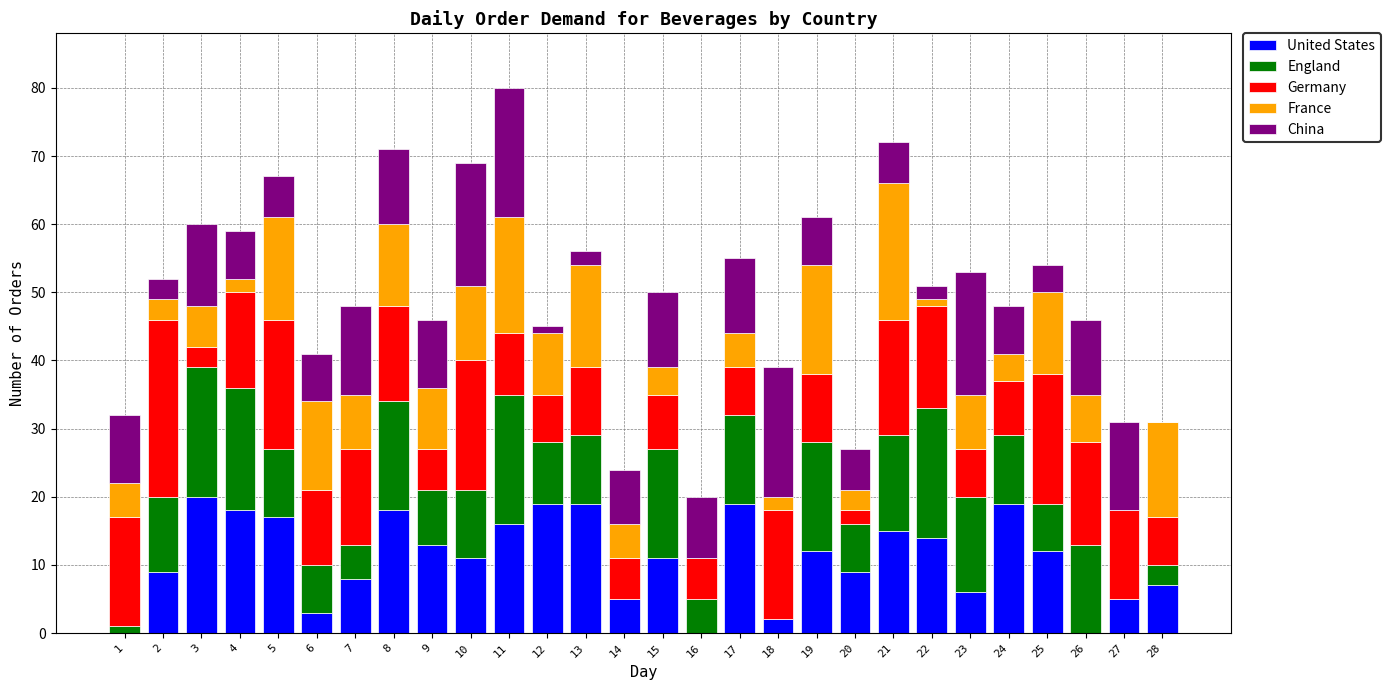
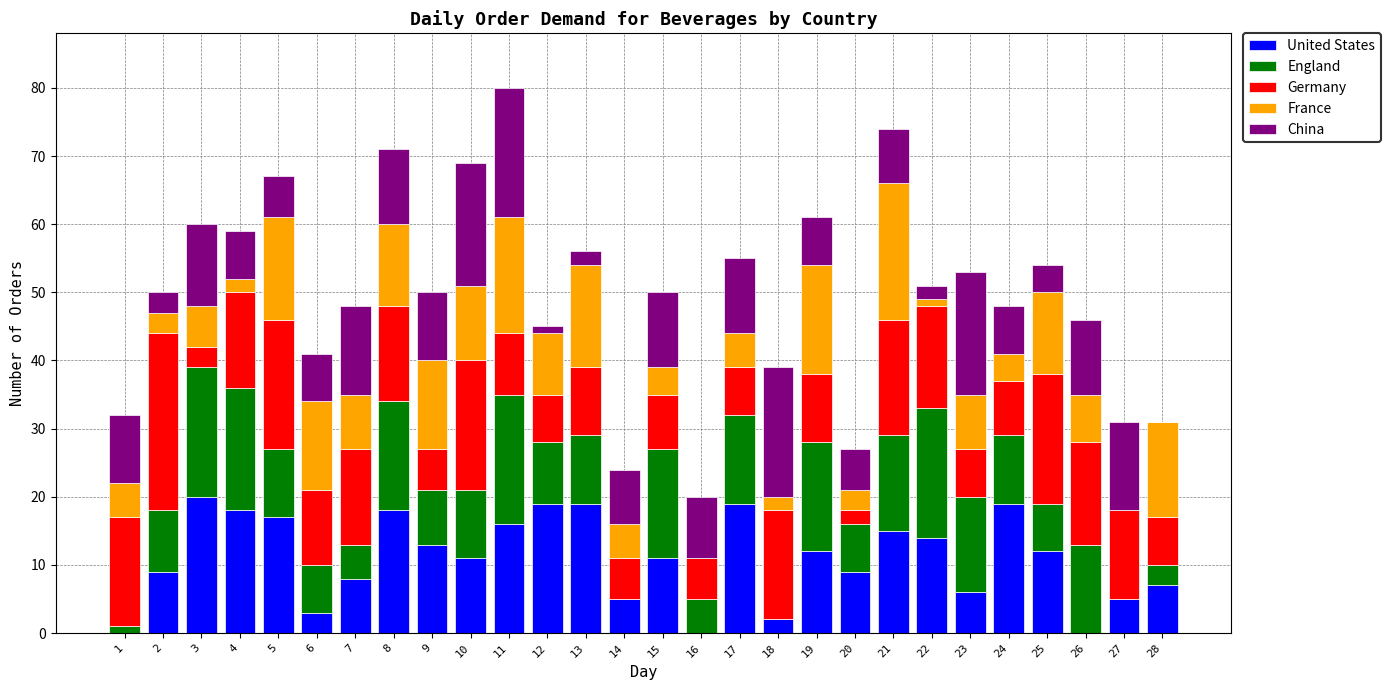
England, 2: 11 -> 9
France, 9: 9 -> 13
China, 21: 6 -> 8
